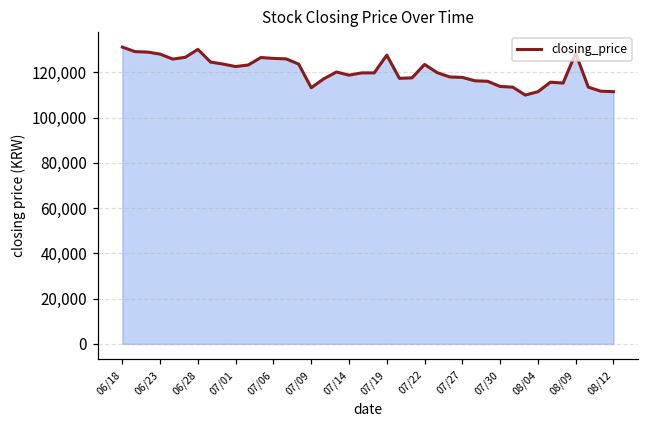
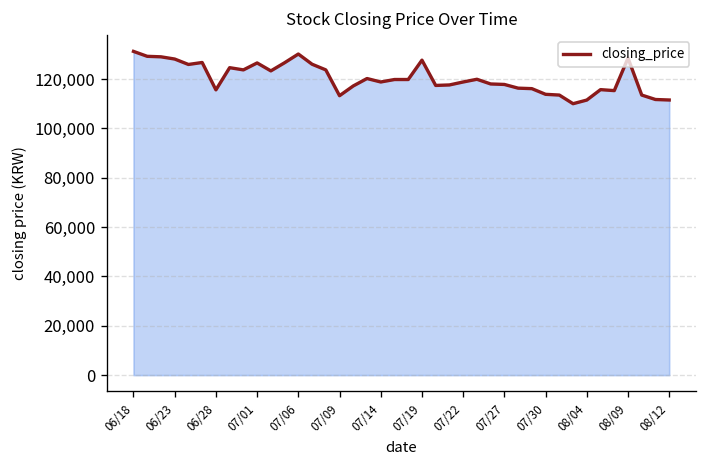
06/28: 130,000 -> 116,000
07/01: 123,000 -> 127,000
07/06: 126,000 -> 130,000
07/22: 124,000 -> 119,000
